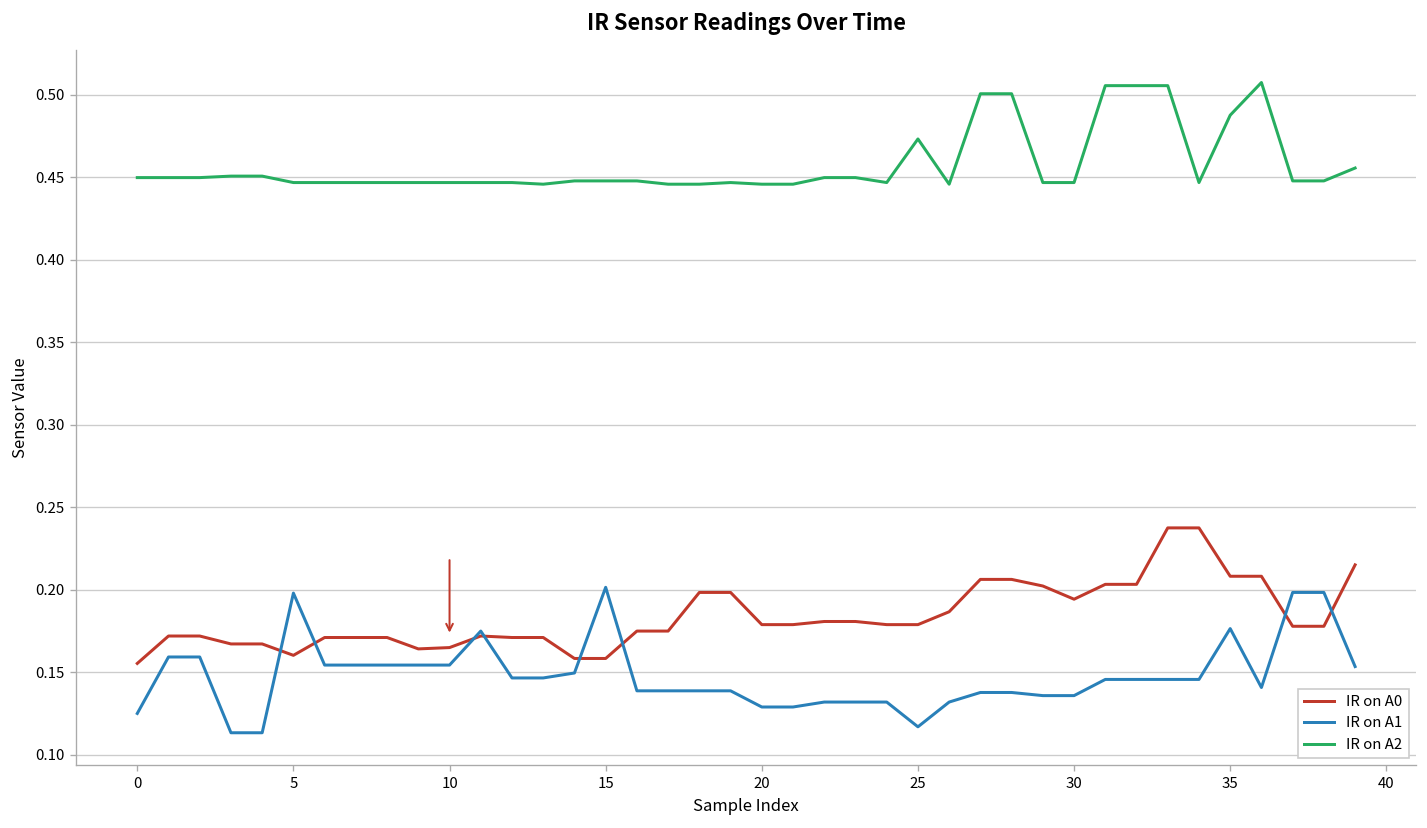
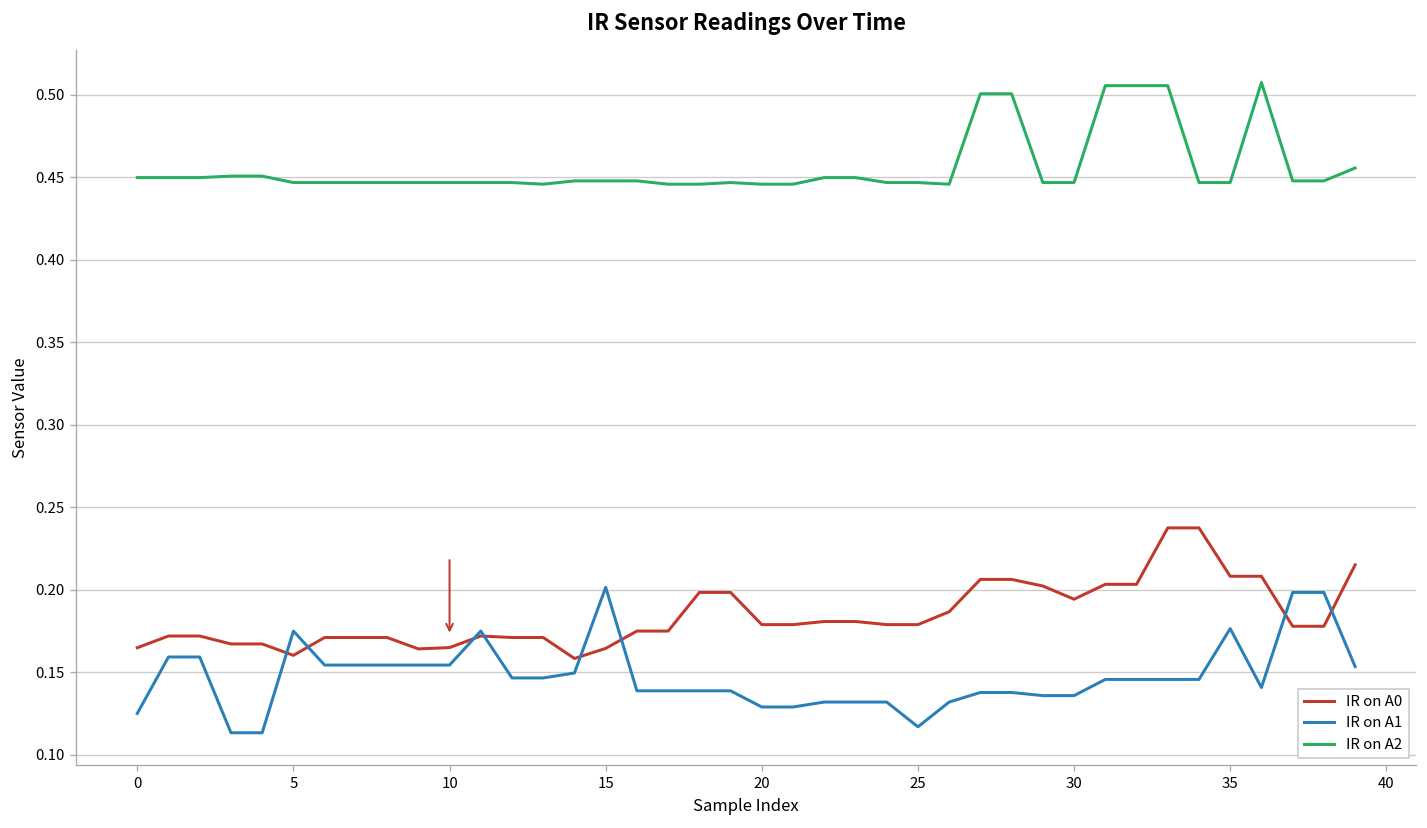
IR on A0, 0: 0.155 -> 0.165
IR on A1, 5: 0.198 -> 0.175
IR on A0, 15: 0.158 -> 0.165
IR on A2, 25: 0.473 -> 0.447
IR on A2, 35: 0.488 -> 0.447
